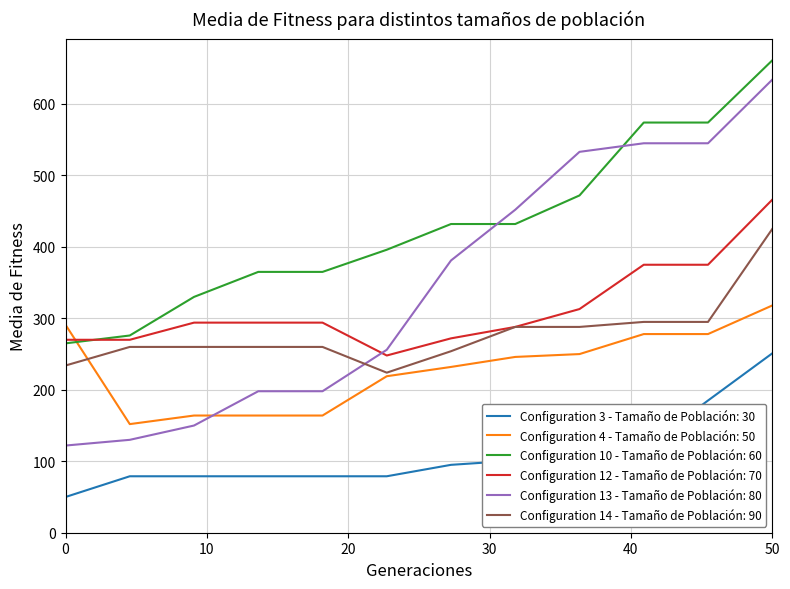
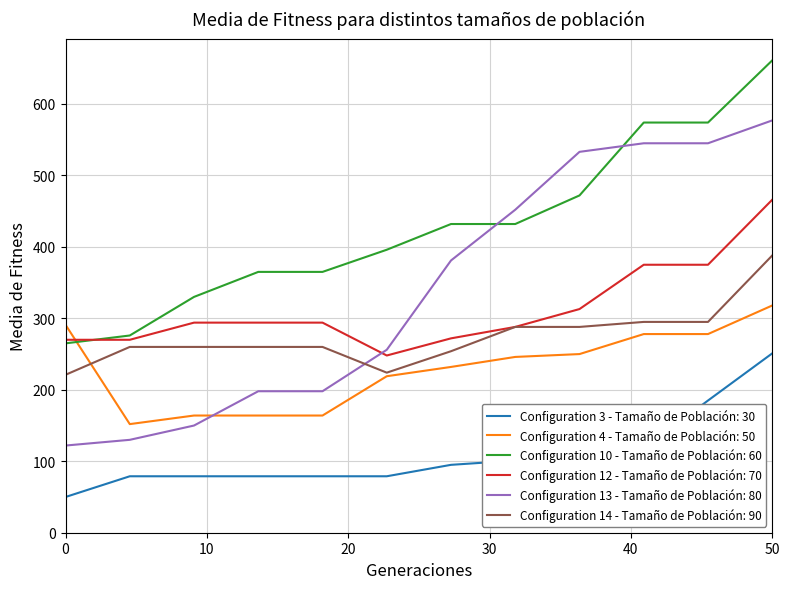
Configuration 14 - Tamaño de Población: 90, 0: 230 -> 220
Configuration 13 - Tamaño de Población: 80, 50: 630 -> 580
Configuration 14 - Tamaño de Población: 90, 50: 430 -> 390
